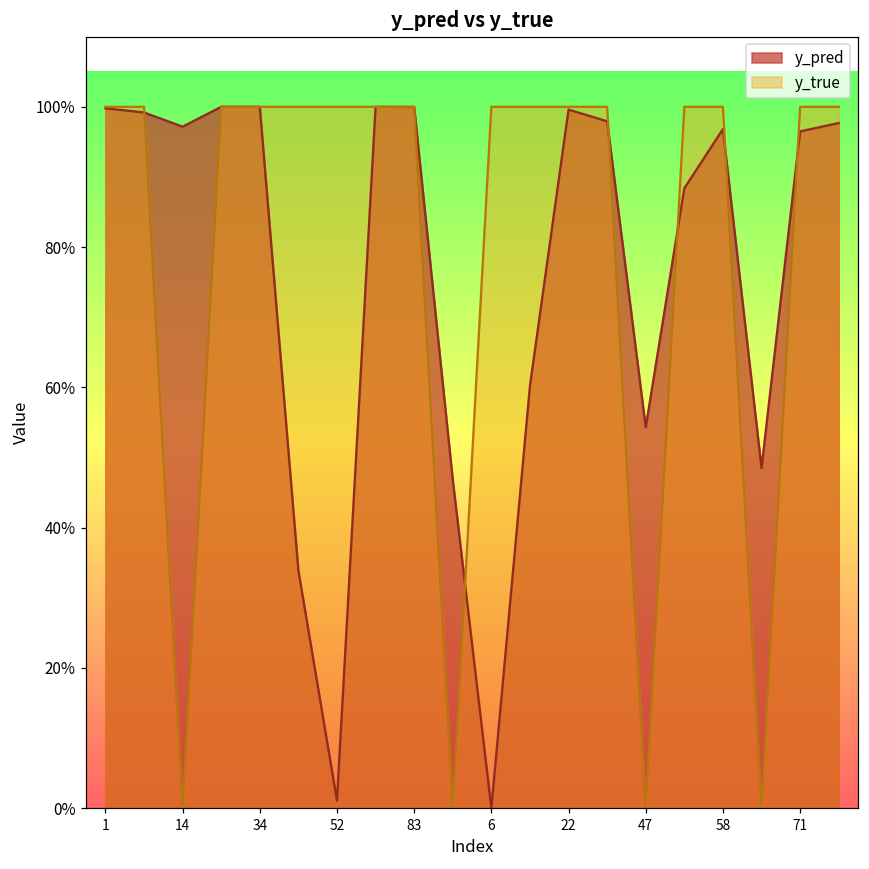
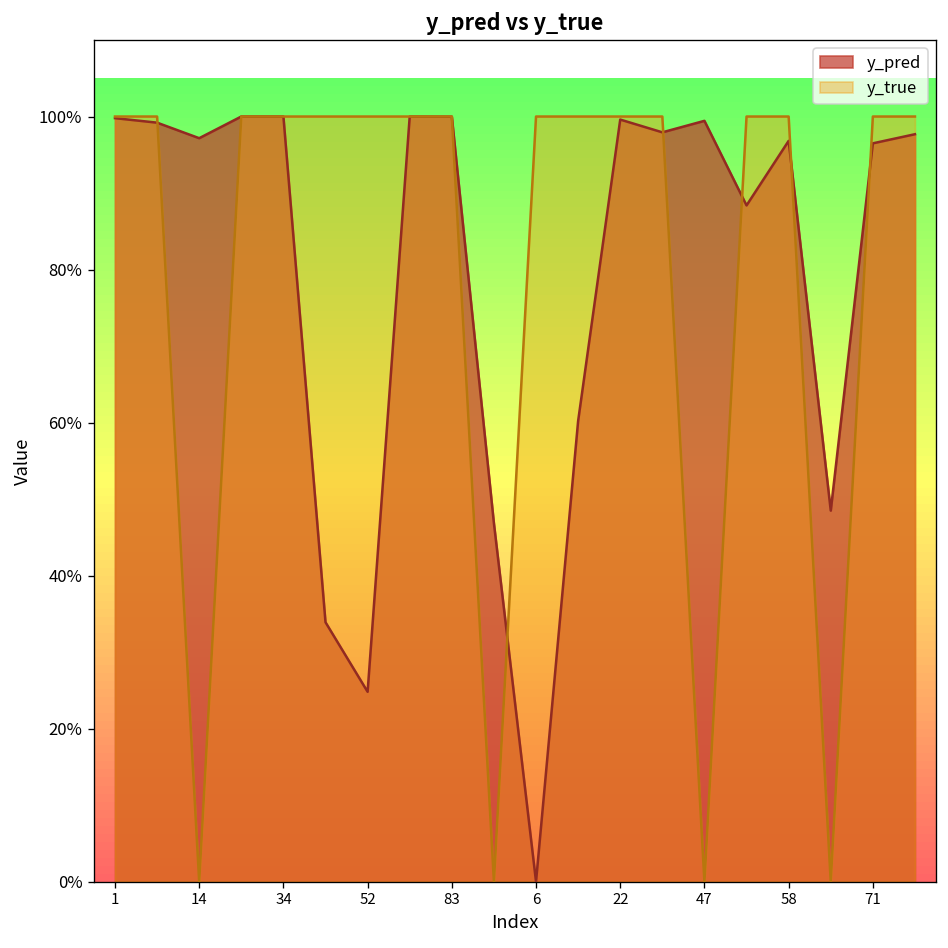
y_pred, 52: 1% -> 25%
y_pred, 47: 54% -> 99%
